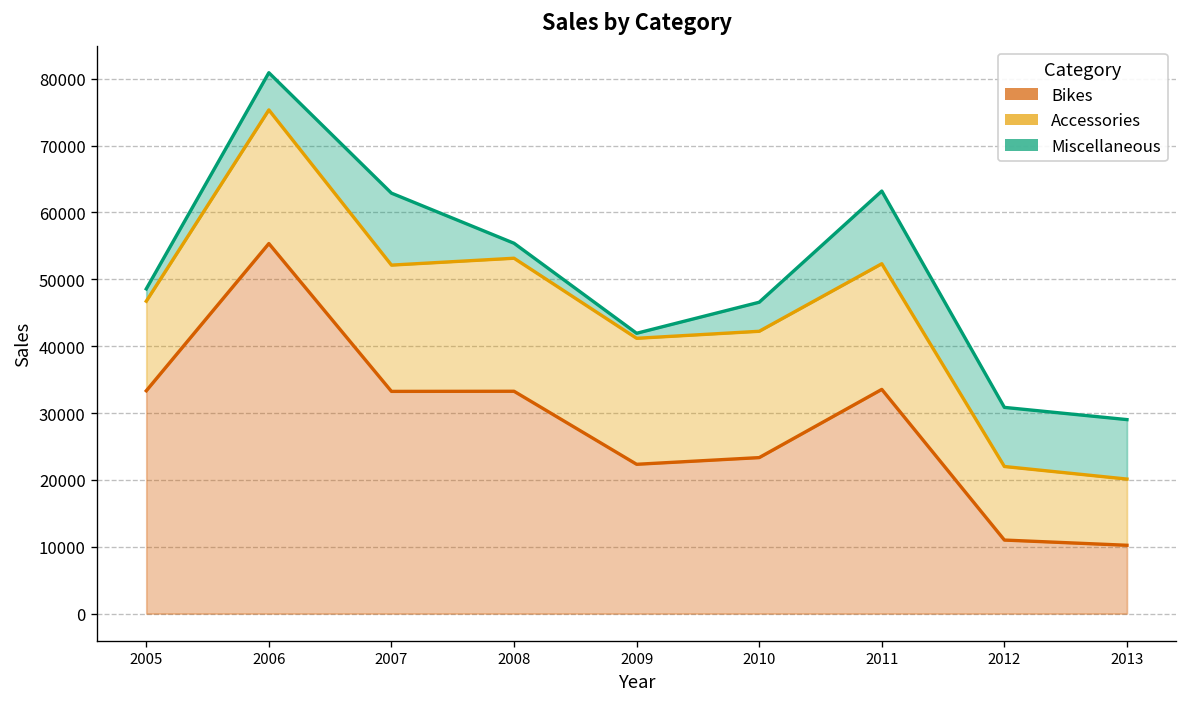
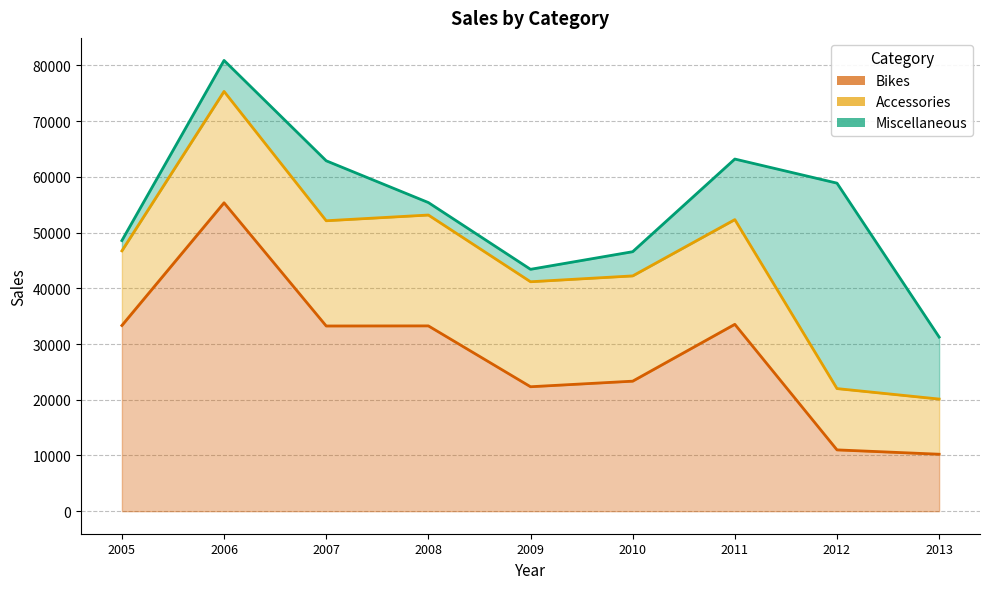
Miscellaneous, 2009: 1000 -> 2000
Miscellaneous, 2012: 9000 -> 37000
Miscellaneous, 2013: 9000 -> 11000
